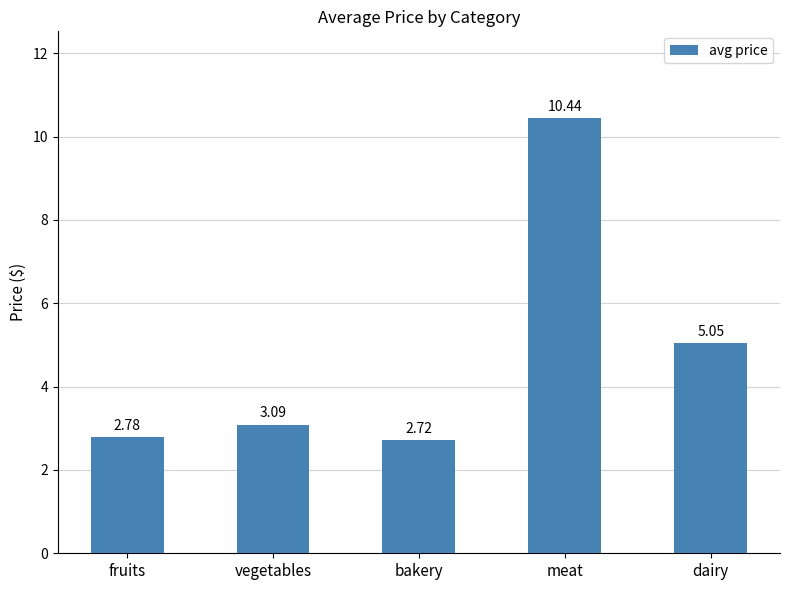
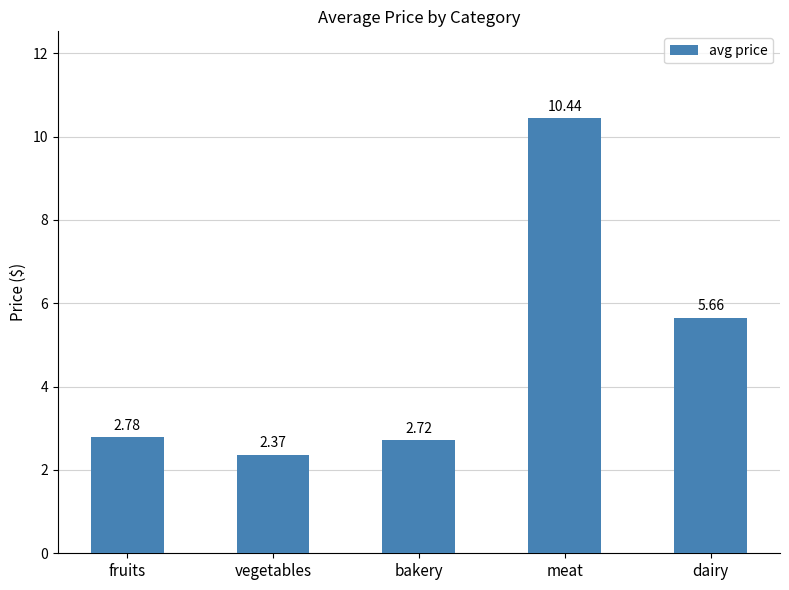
vegetables: 3.09 -> 2.37
dairy: 5.05 -> 5.66
